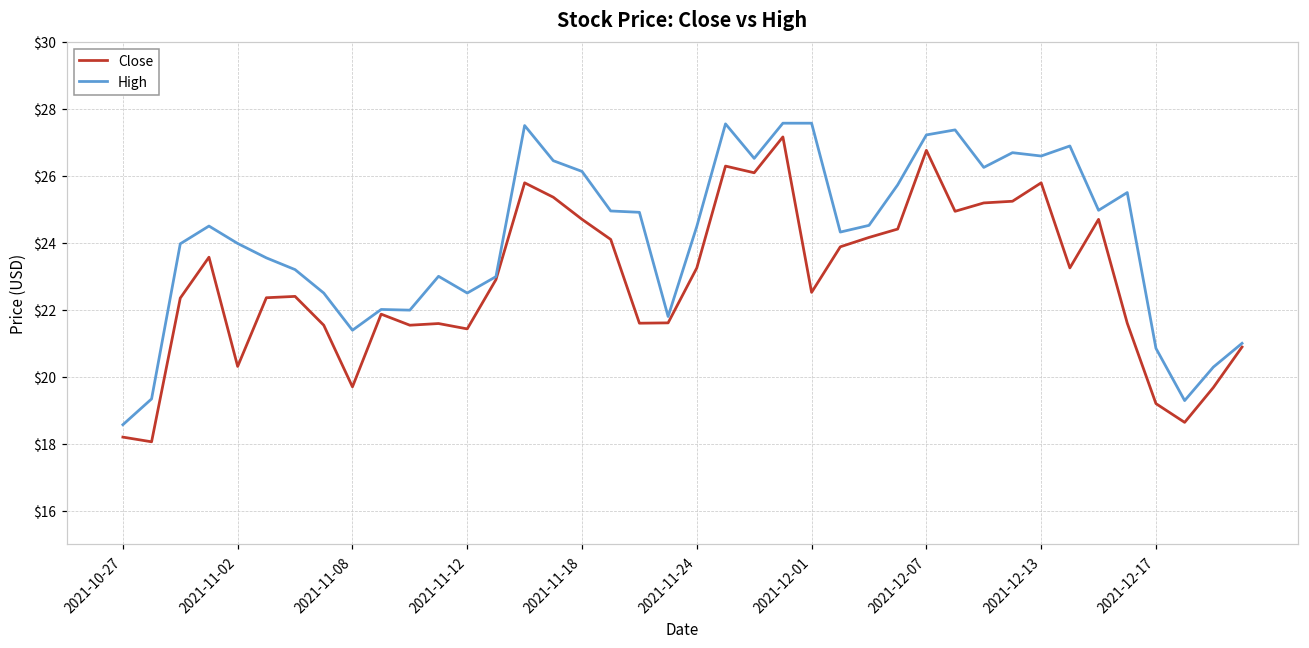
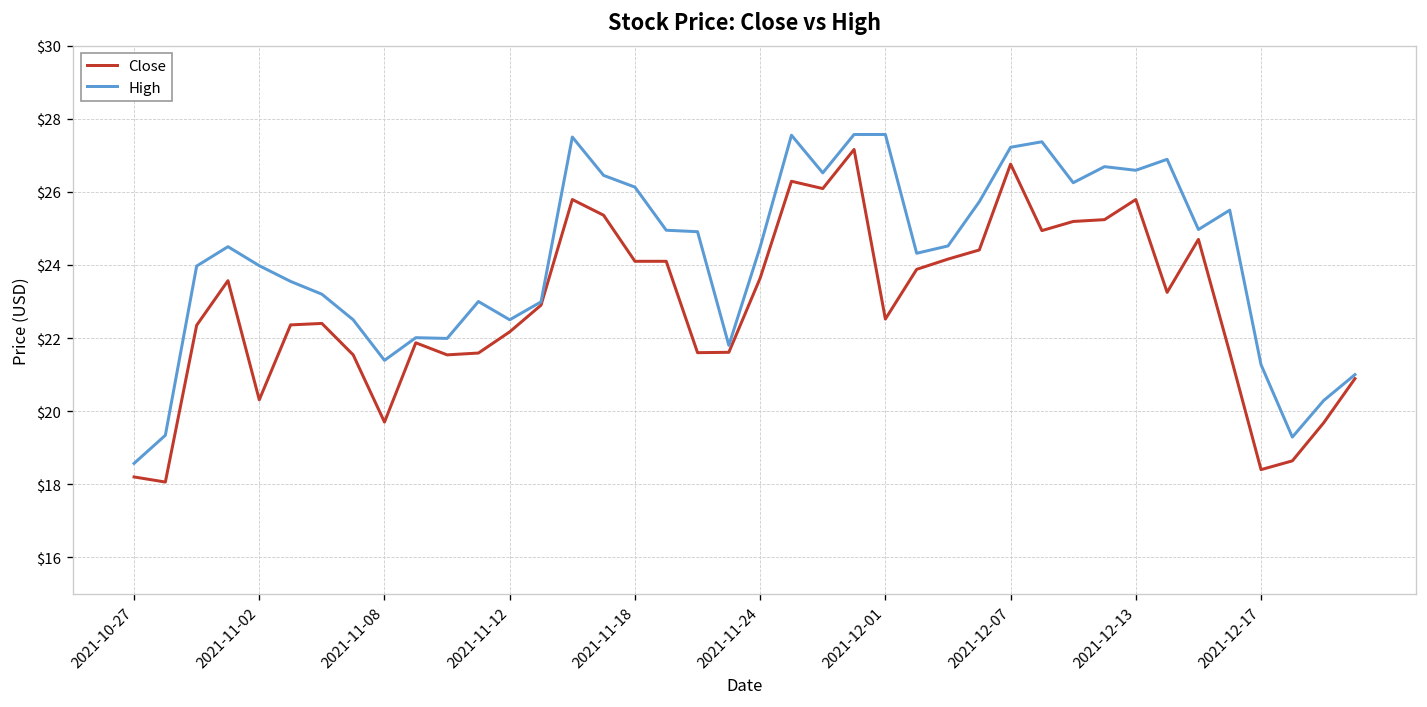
Close, 2021-11-12: $21.4 -> $22.2
Close, 2021-11-18: $24.7 -> $24.1
Close, 2021-11-24: $23.3 -> $23.6
Close, 2021-12-17: $19.2 -> $18.4
High, 2021-12-17: $20.9 -> $21.3
